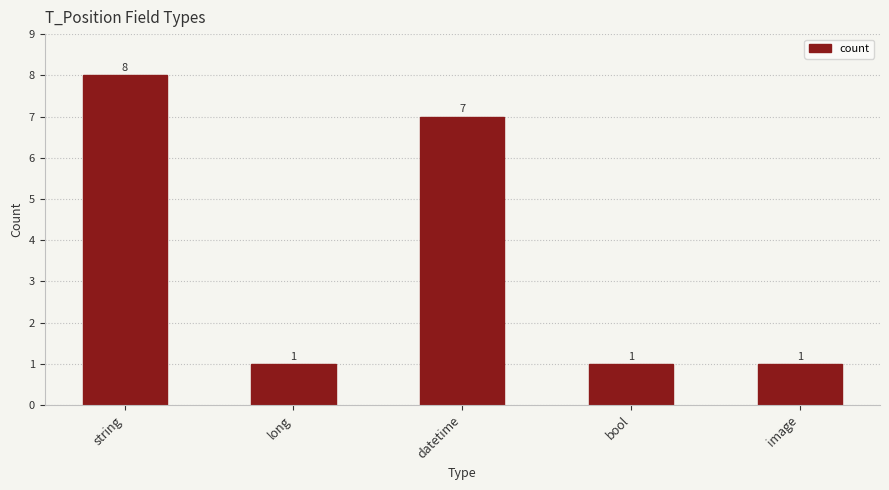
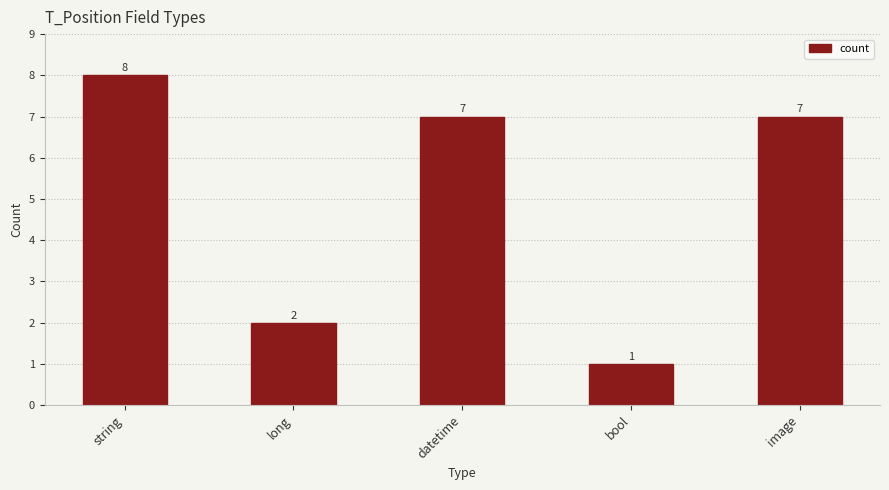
long: 1 -> 2
image: 1 -> 7
